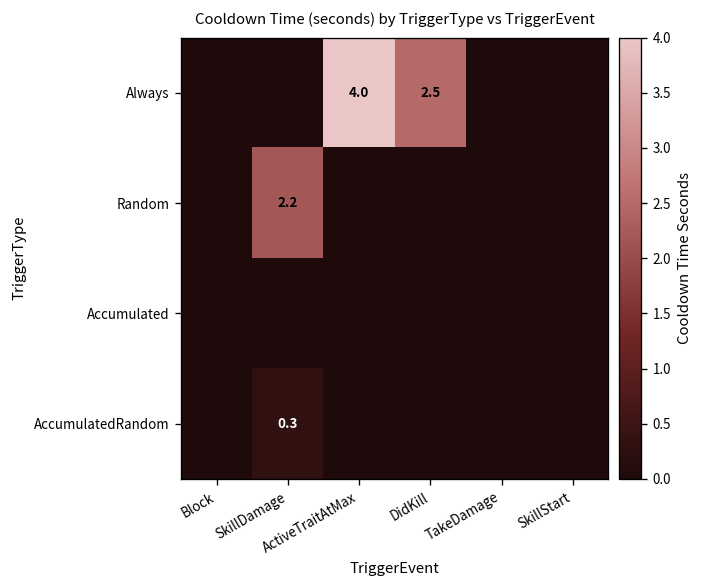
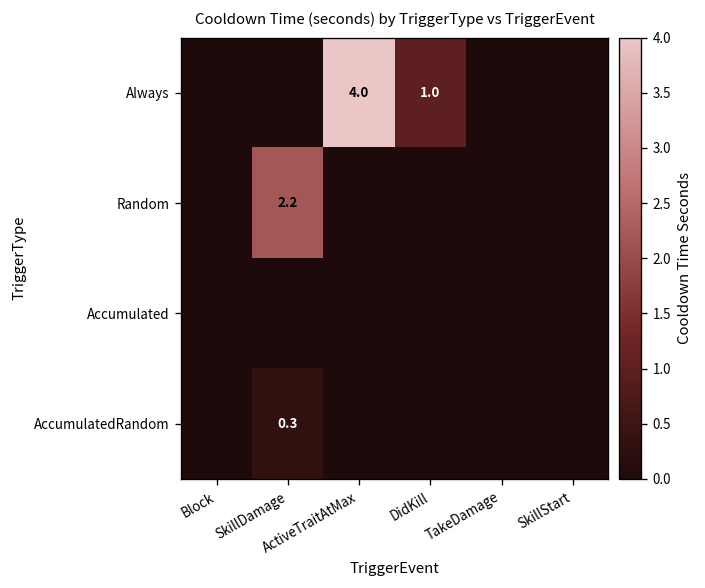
Always, DidKill: 2.5 -> 1.0
